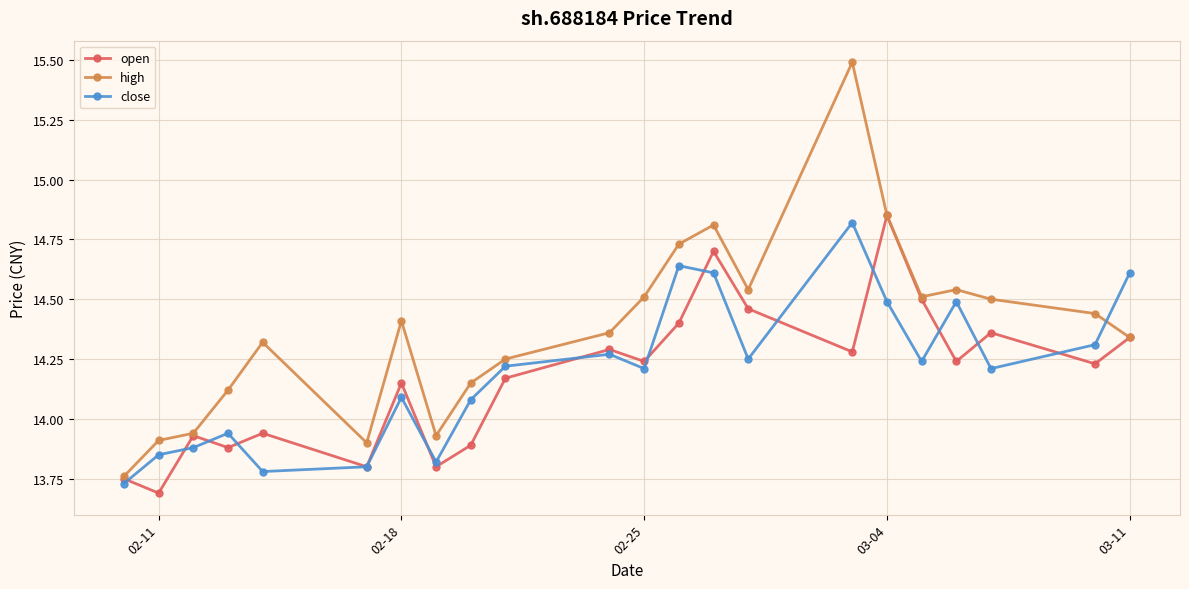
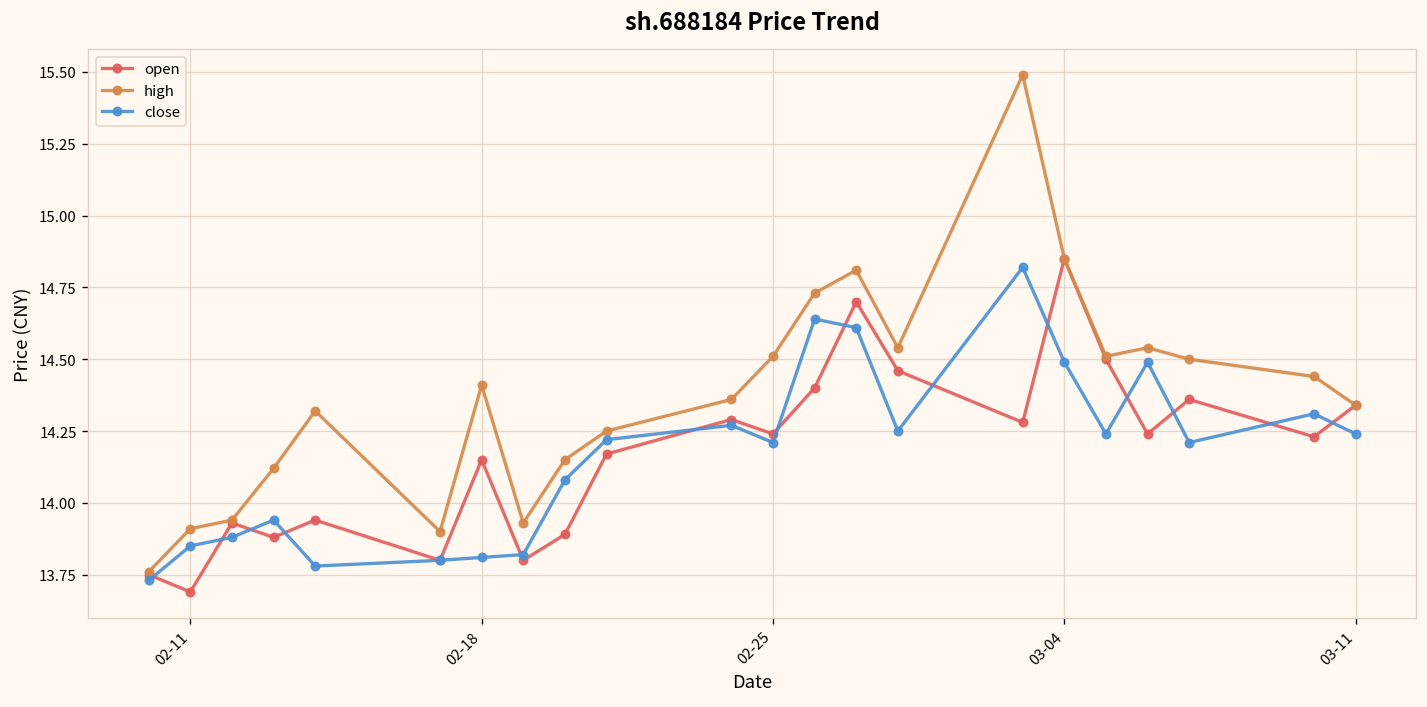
close, 02-18: 14.09 -> 13.81
close, 03-11: 14.61 -> 14.24
